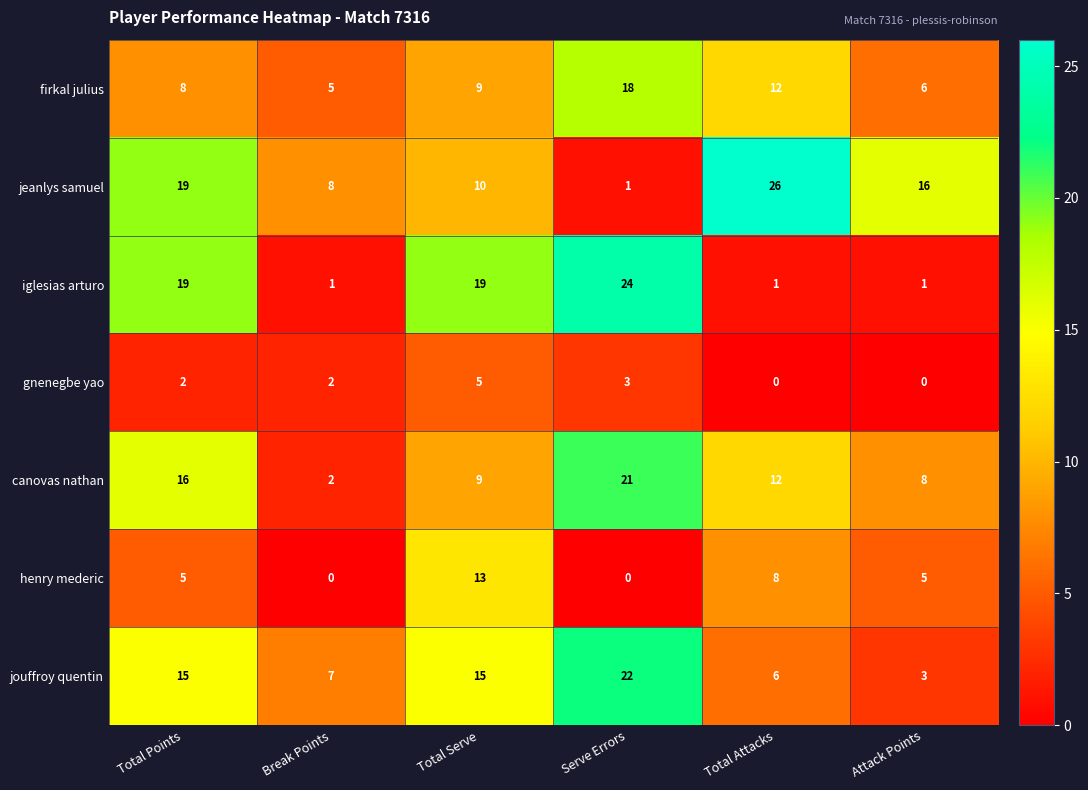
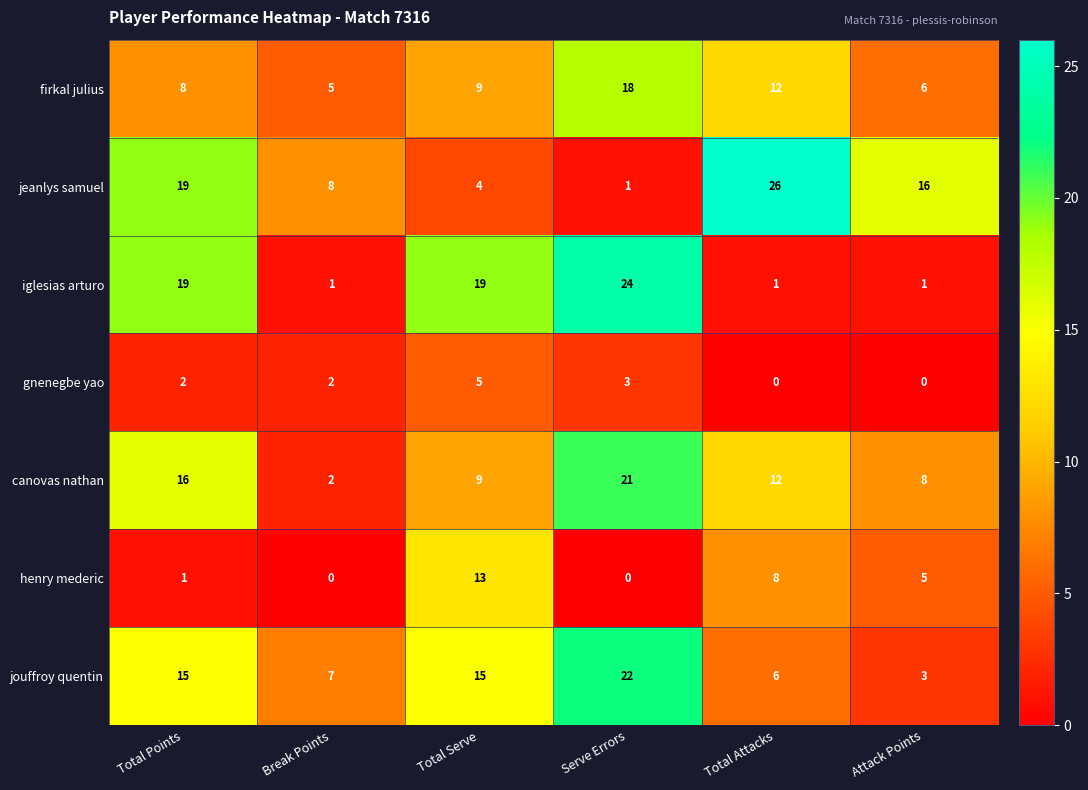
jeanlys samuel, Total Serve: 10 -> 4
henry mederic, Total Points: 5 -> 1
